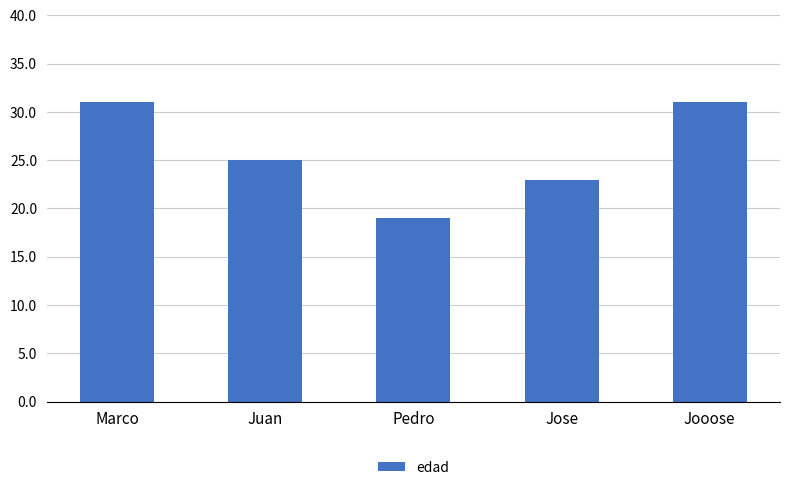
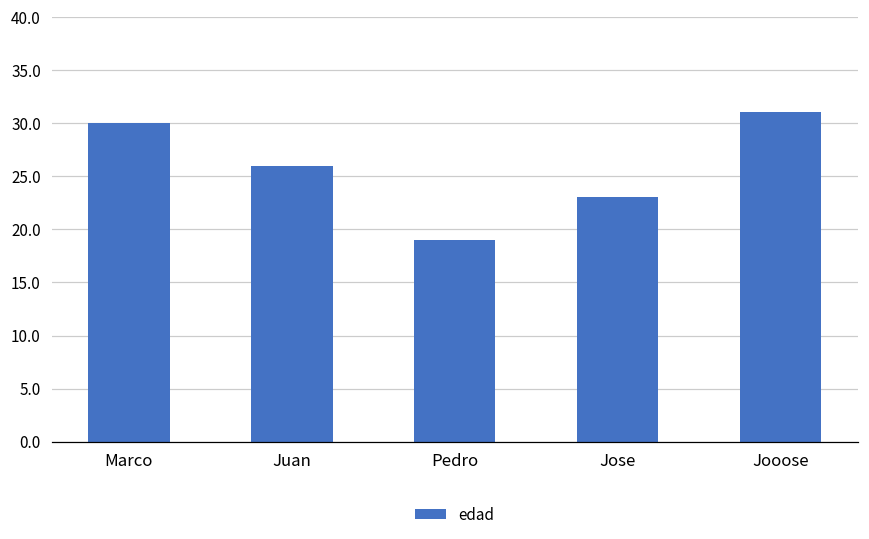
Marco: 31 -> 30
Juan: 25 -> 26
